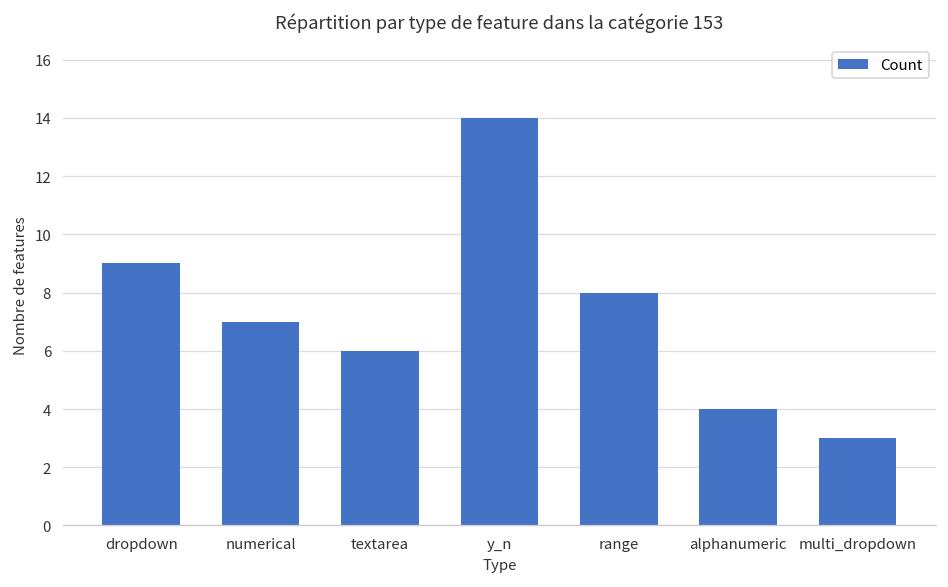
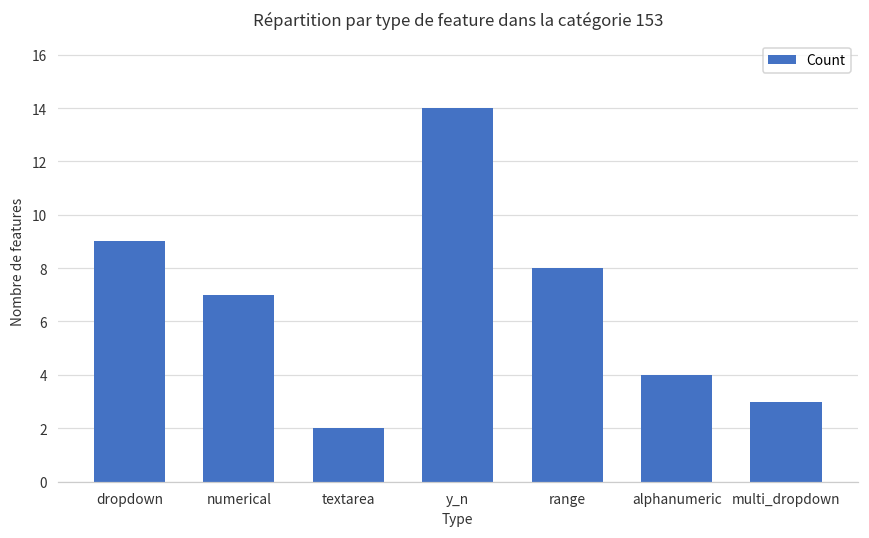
textarea: 6 -> 2
